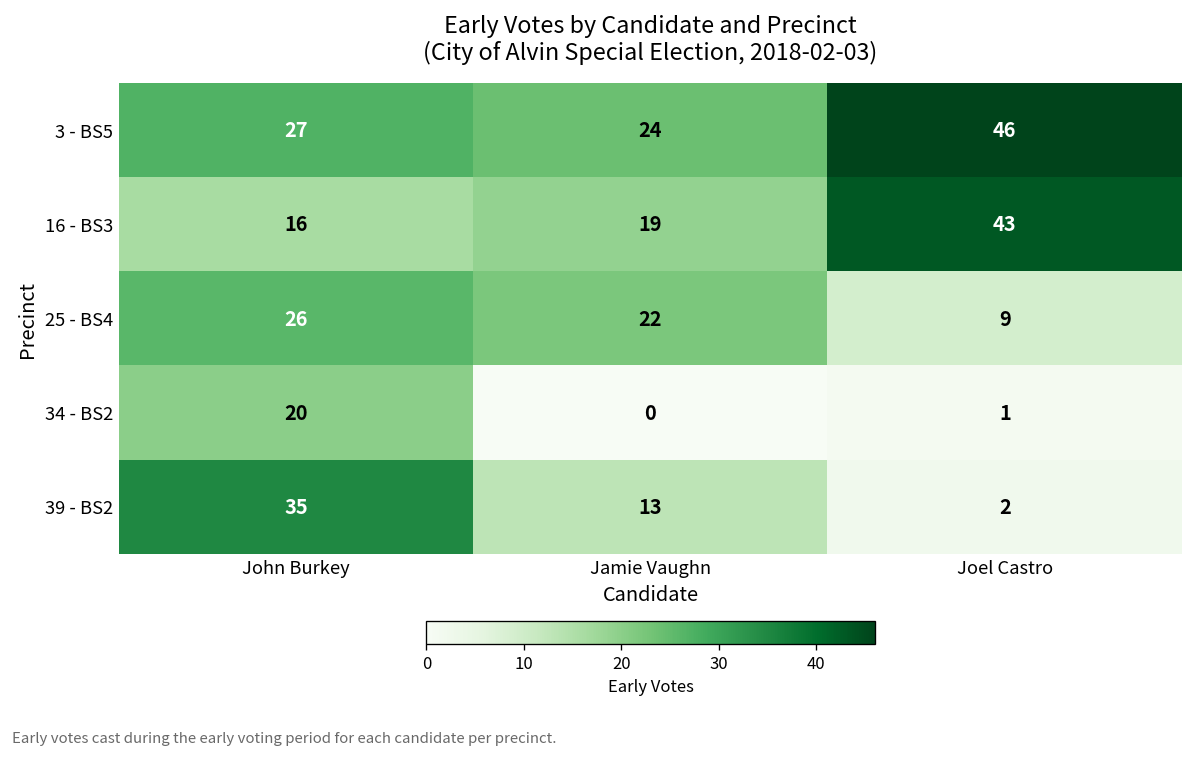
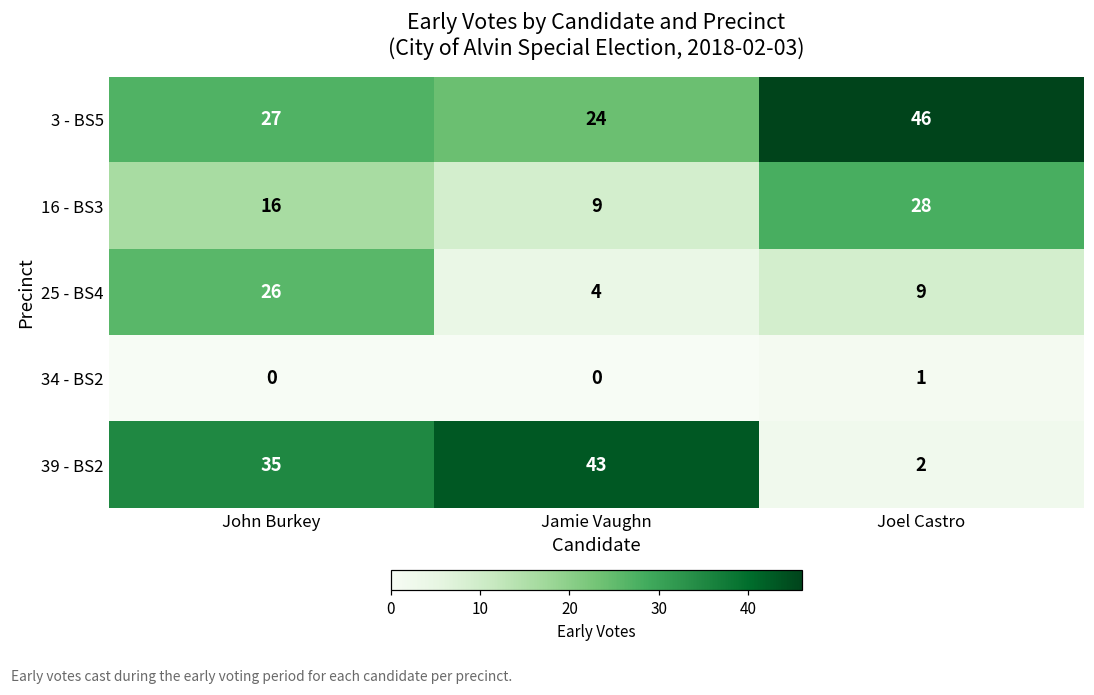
16 - BS3, Jamie Vaughn: 19 -> 9
16 - BS3, Joel Castro: 43 -> 28
25 - BS4, Jamie Vaughn: 22 -> 4
34 - BS2, John Burkey: 20 -> 0
39 - BS2, Jamie Vaughn: 13 -> 43
